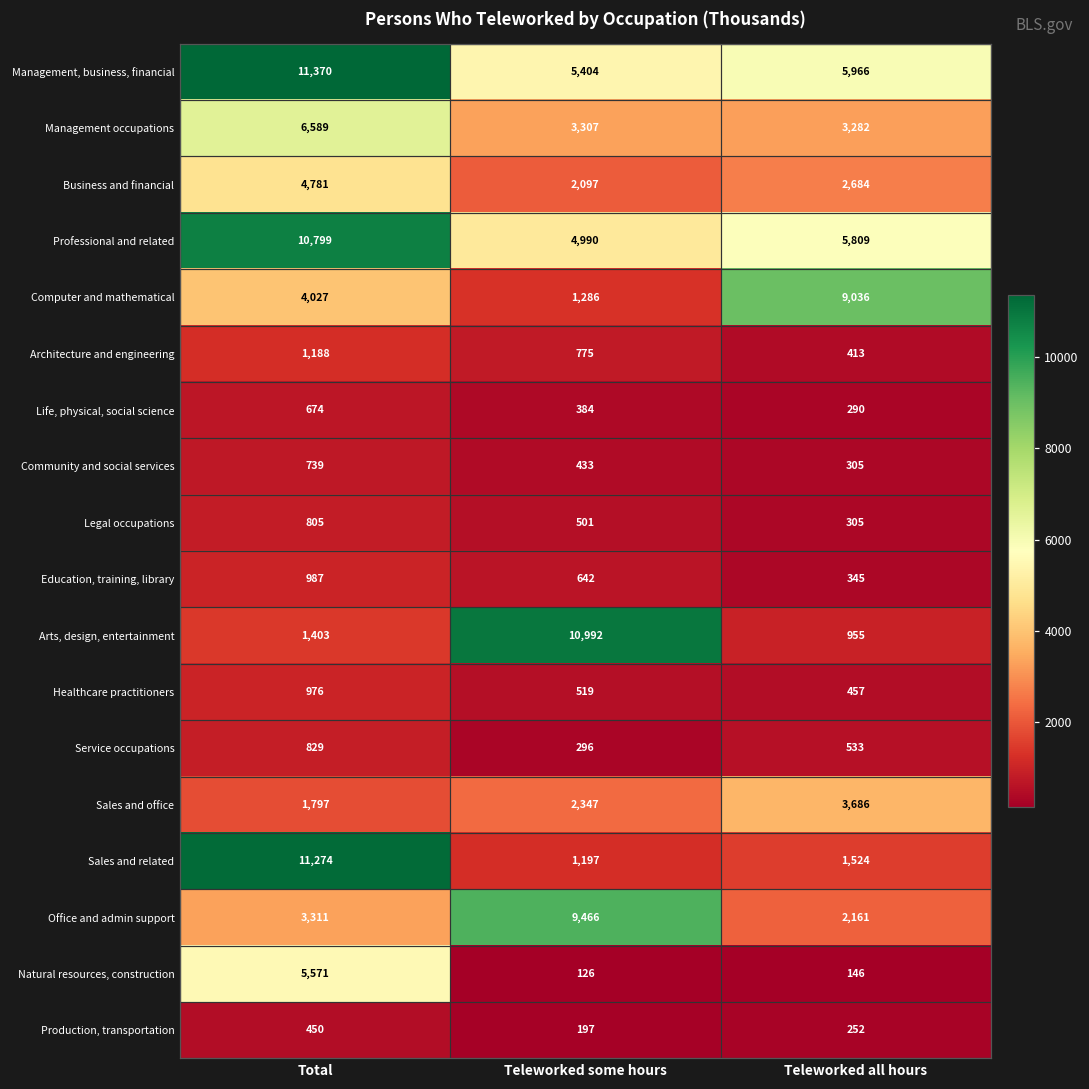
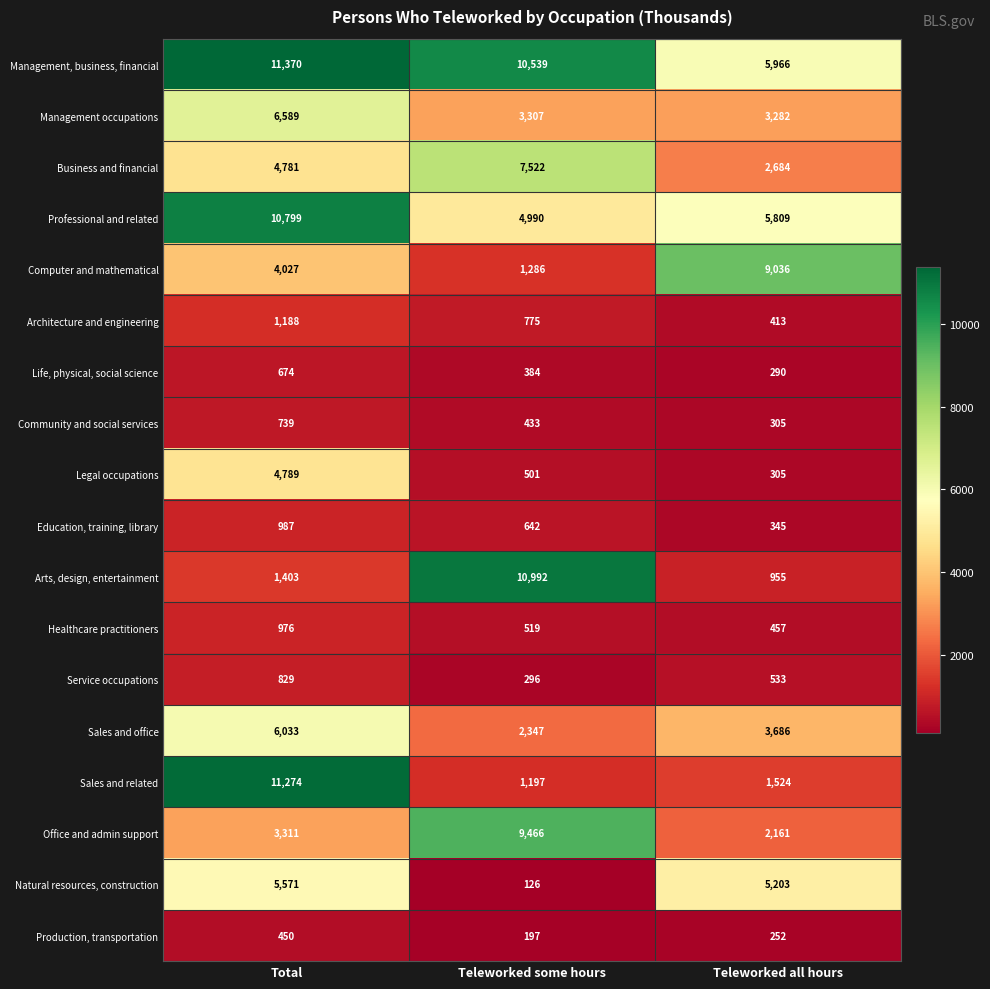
Management, business, financial, Teleworked some hours: 5,404 -> 10,539
Business and financial, Teleworked some hours: 2,097 -> 7,522
Legal occupations, Total: 805 -> 4,789
Sales and office, Total: 1,797 -> 6,033
Natural resources, construction, Teleworked all hours: 146 -> 5,203
